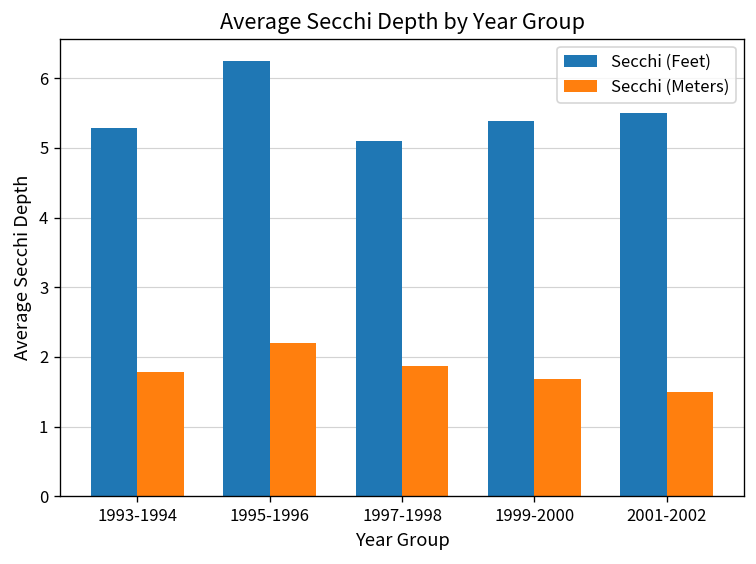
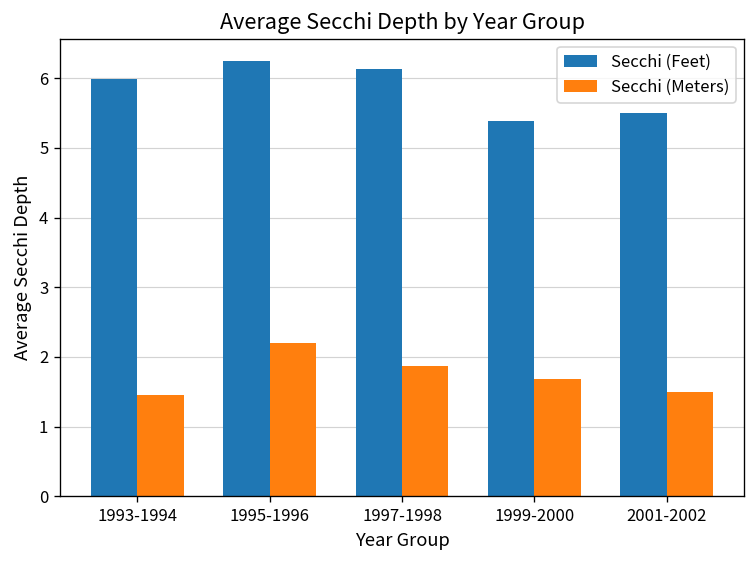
Secchi (Feet), 1993-1994: 5.3 -> 6.0
Secchi (Meters), 1993-1994: 1.8 -> 1.5
Secchi (Feet), 1997-1998: 5.1 -> 6.1
